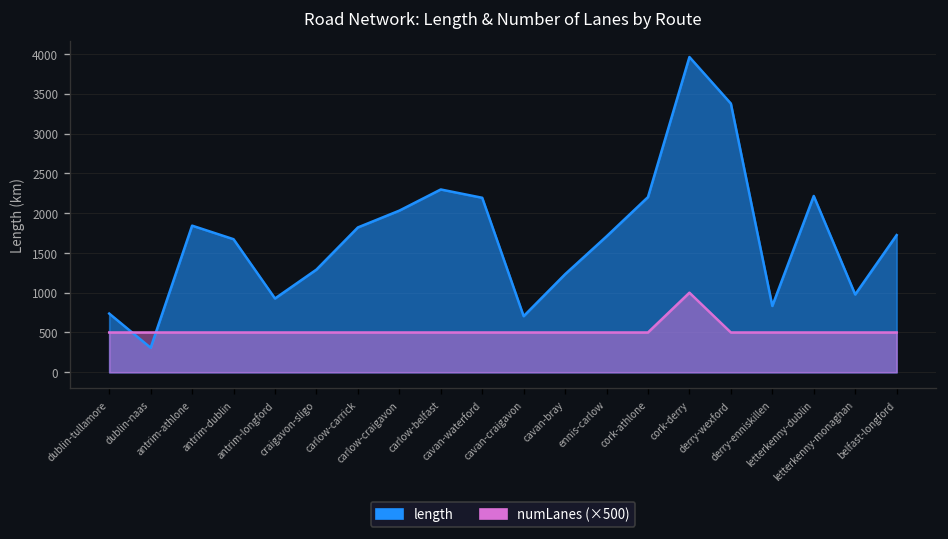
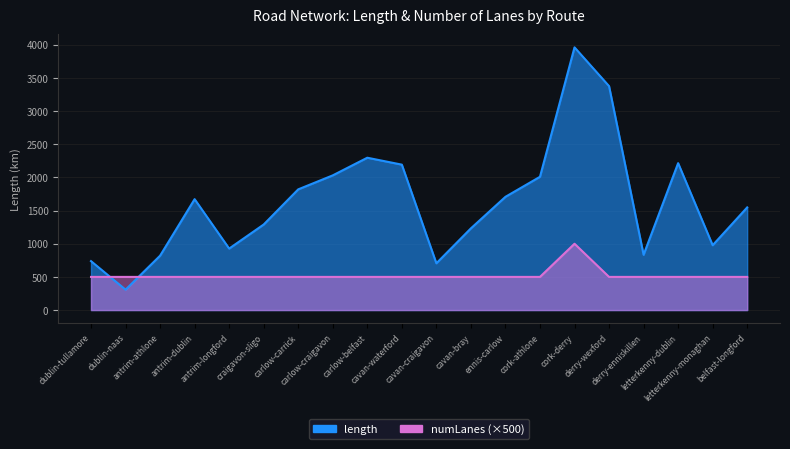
length, antrim-athlone: 1800 -> 800
length, cork-athlone: 2200 -> 2000
length, belfast-longford: 1700 -> 1500
